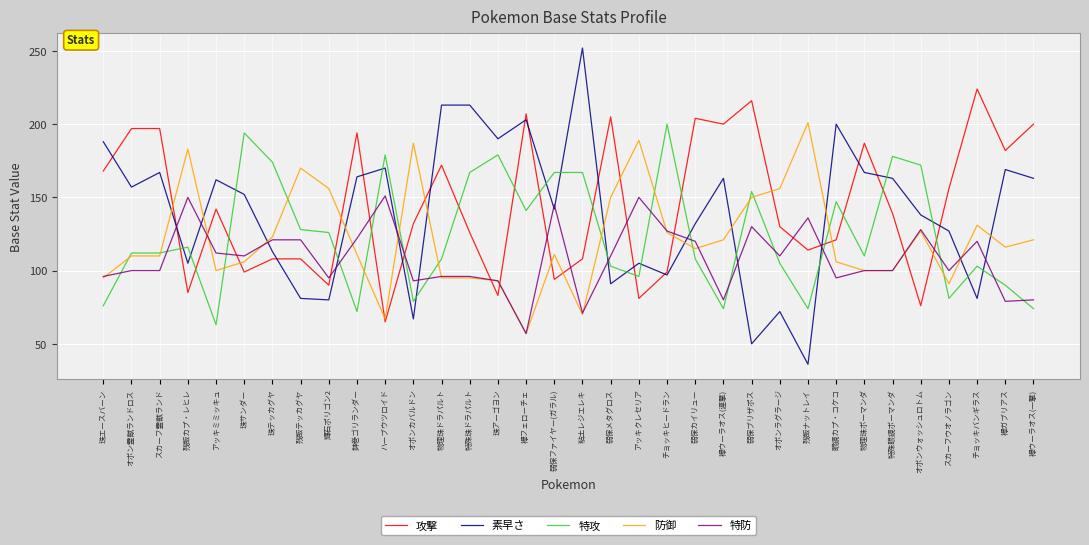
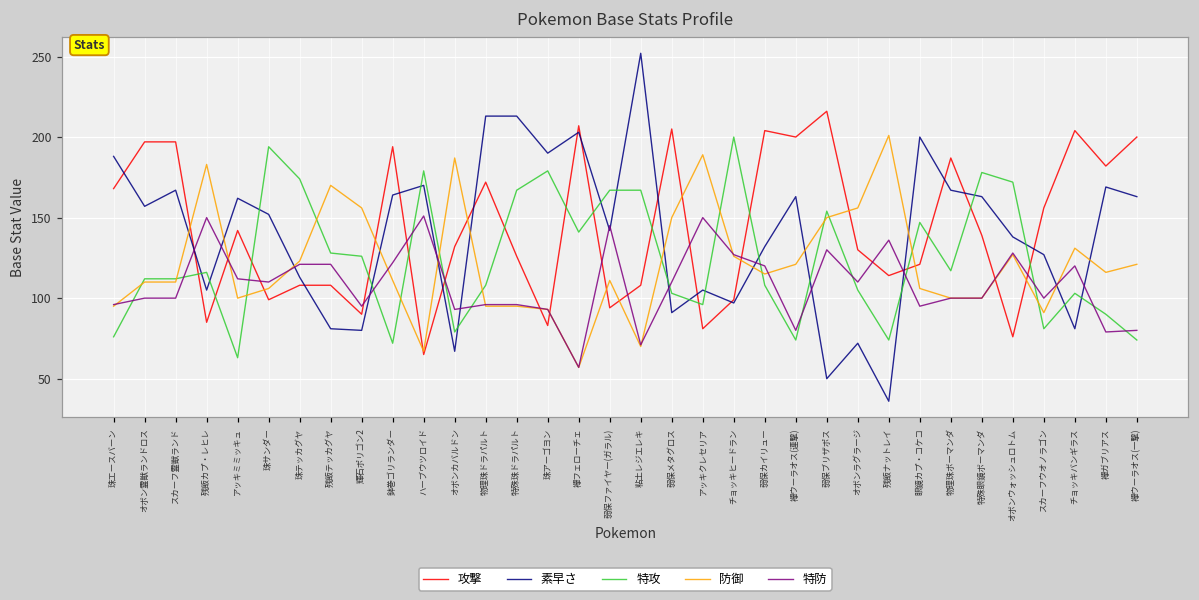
特攻, 物理珠ボーマンダ: 110 -> 117
攻撃, チョッキバンギラス: 224 -> 204
